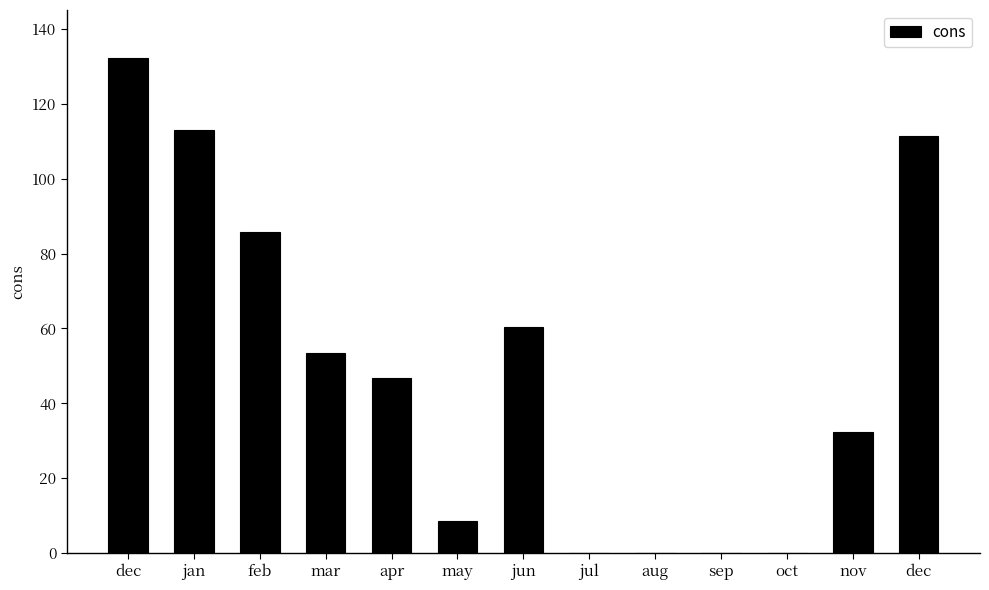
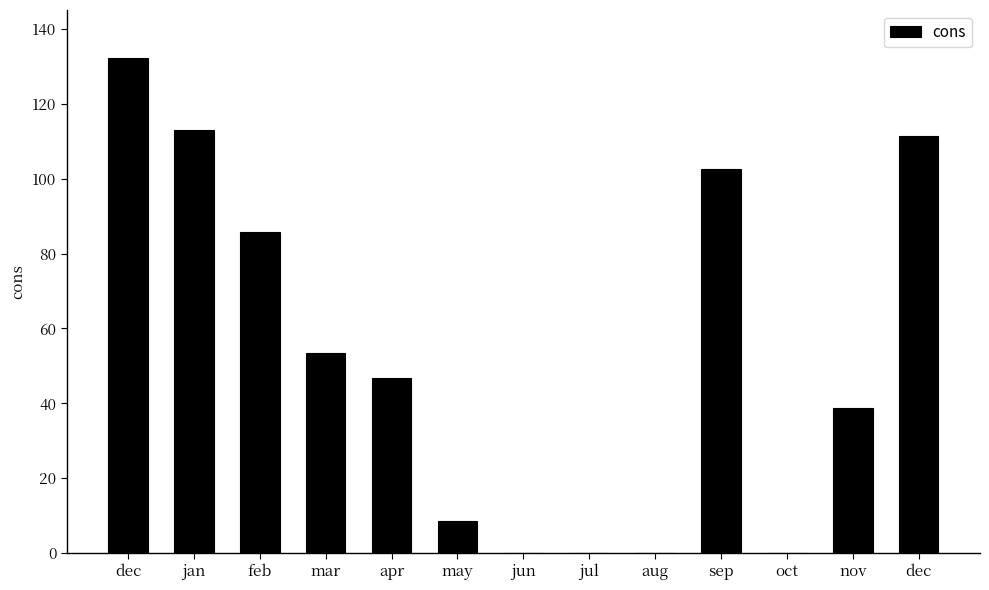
jun: 60 -> 0
sep: 0 -> 103
nov: 32 -> 39
